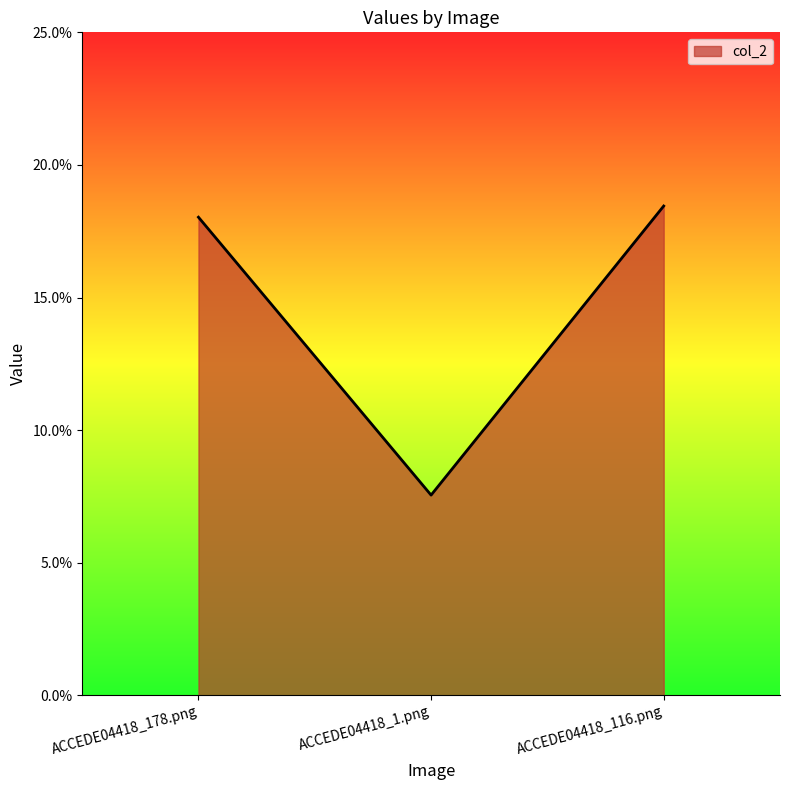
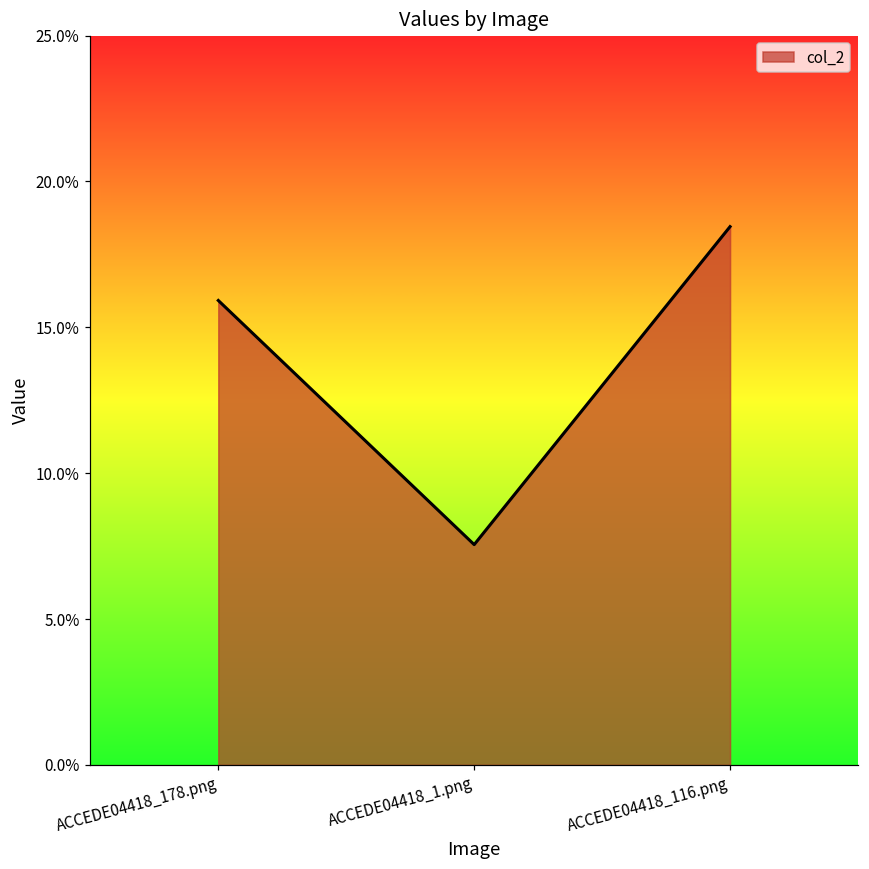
ACCEDE04418_178.png: 18.0% -> 15.9%
